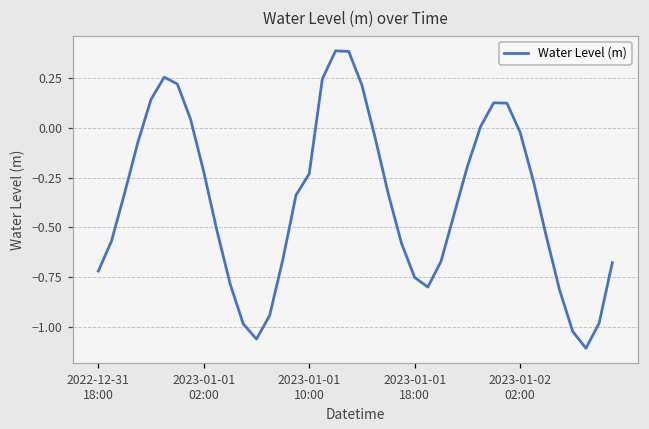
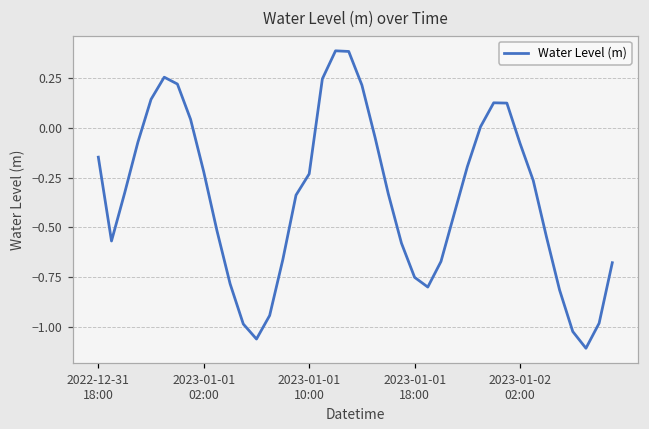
2022-12-31 18:00: -0.72 -> -0.15
2023-01-02 02:00: -0.02 -> -0.08
